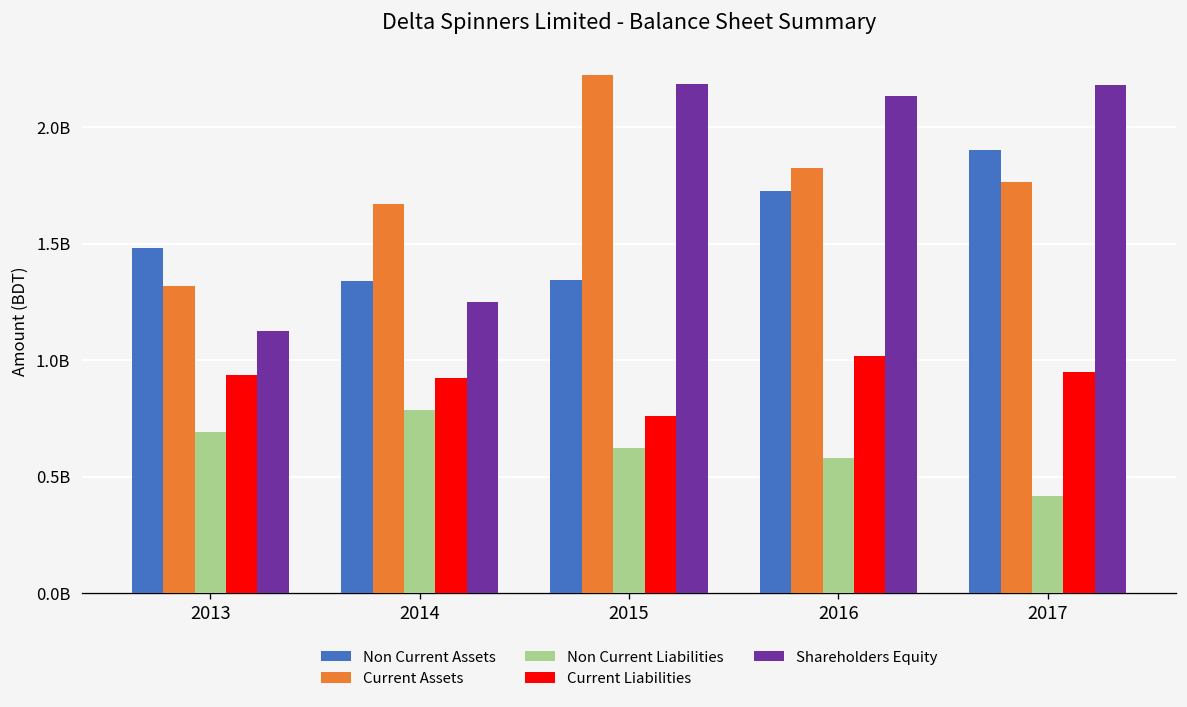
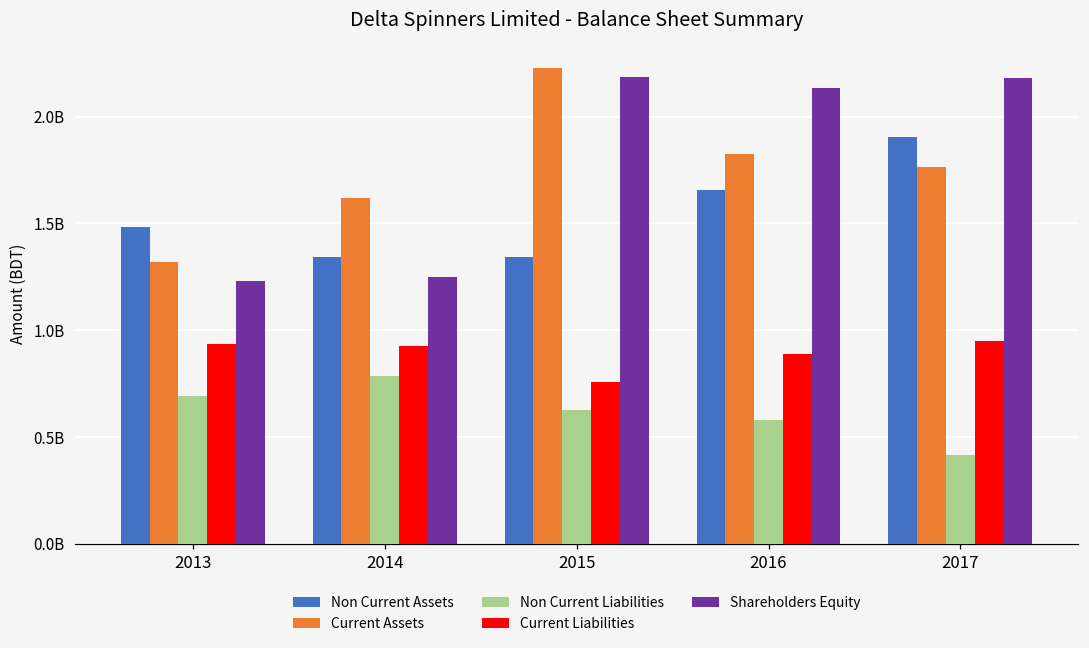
Shareholders Equity, 2013: 1130000000 -> 1230000000
Current Assets, 2014: 1670000000 -> 1620000000
Non Current Assets, 2016: 1730000000 -> 1660000000
Current Liabilities, 2016: 1020000000 -> 890000000
